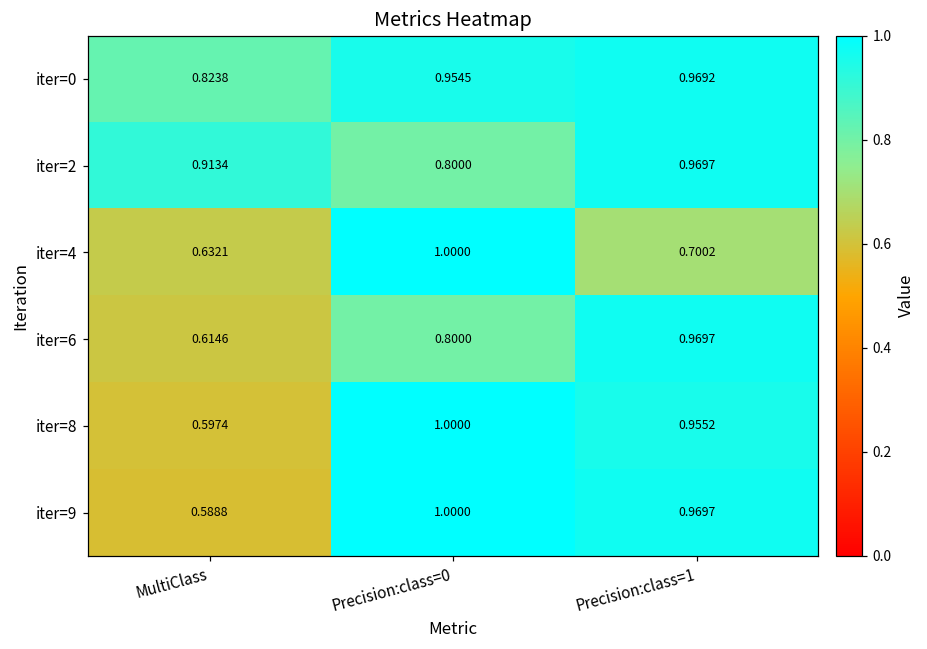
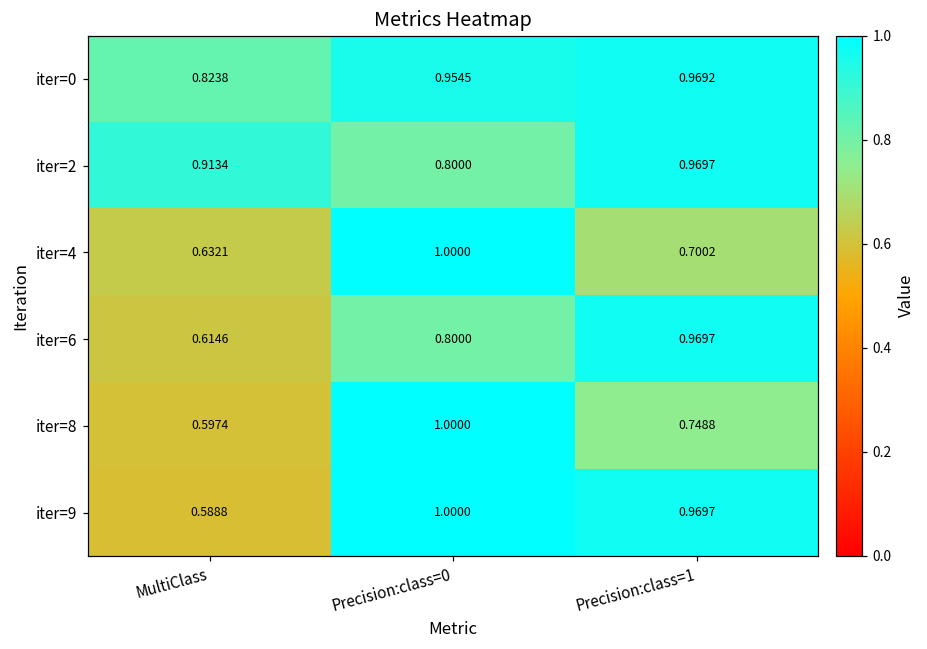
iter=8, Precision:class=1: 0.9552 -> 0.7488
